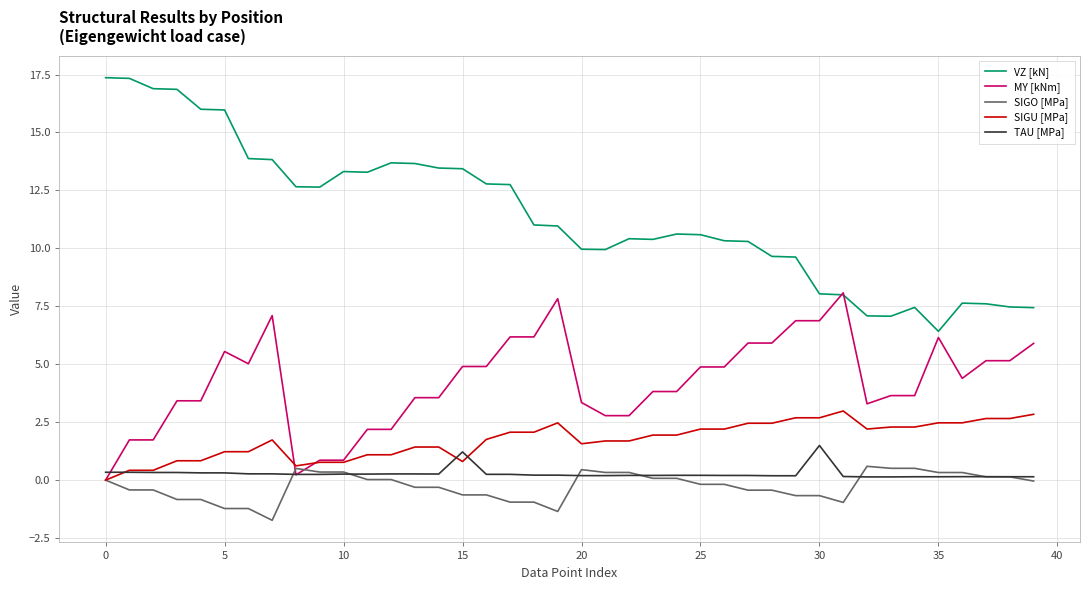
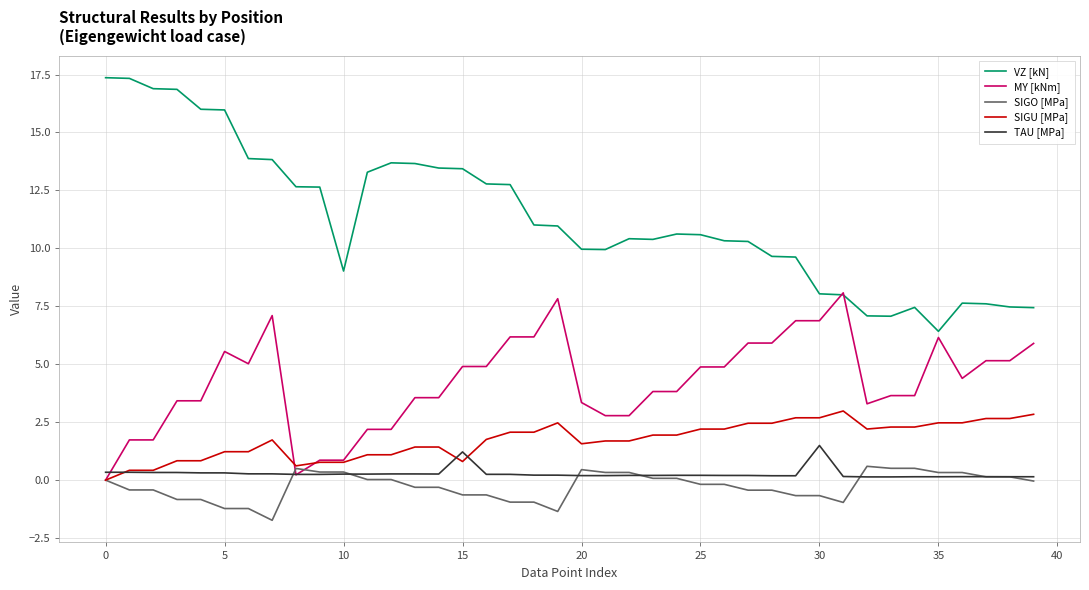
VZ [kN], 10: 13.3 -> 9.0
